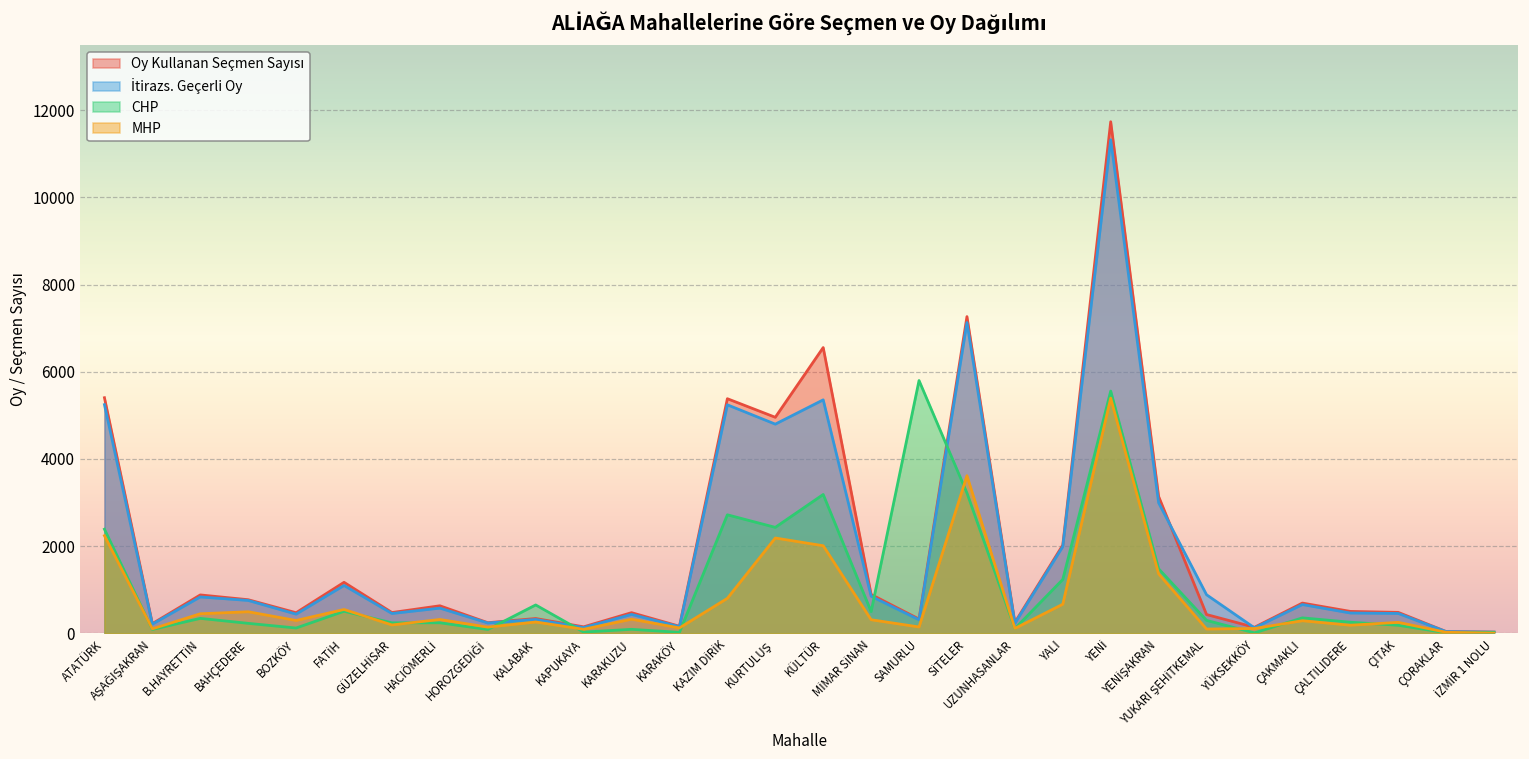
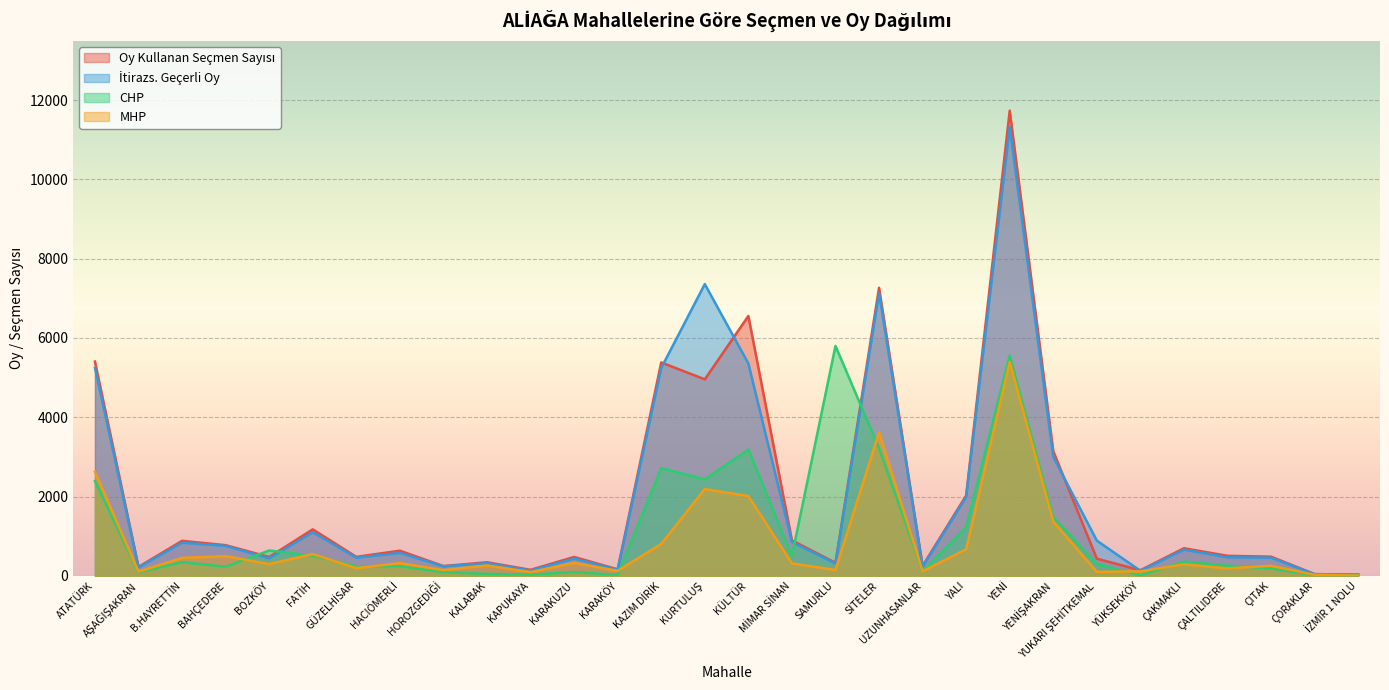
MHP, ATATÜRK: 2200 -> 2600
CHP, BOZKÖY: 100 -> 600
CHP, KALABAK: 700 -> 100
İtirazs. Geçerli Oy, KURTULUŞ: 4800 -> 7400
